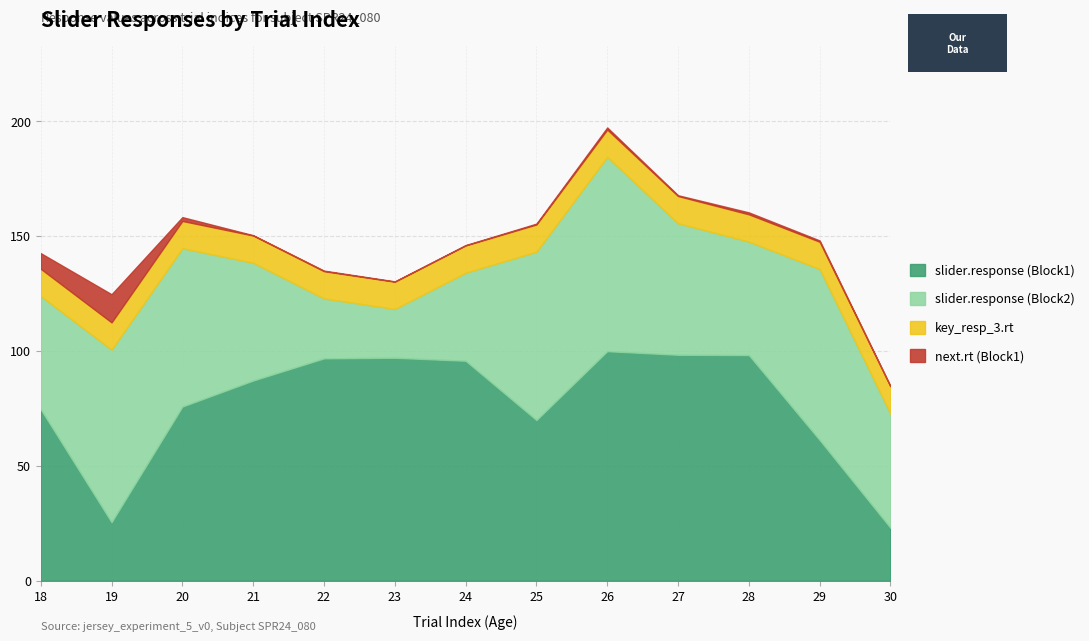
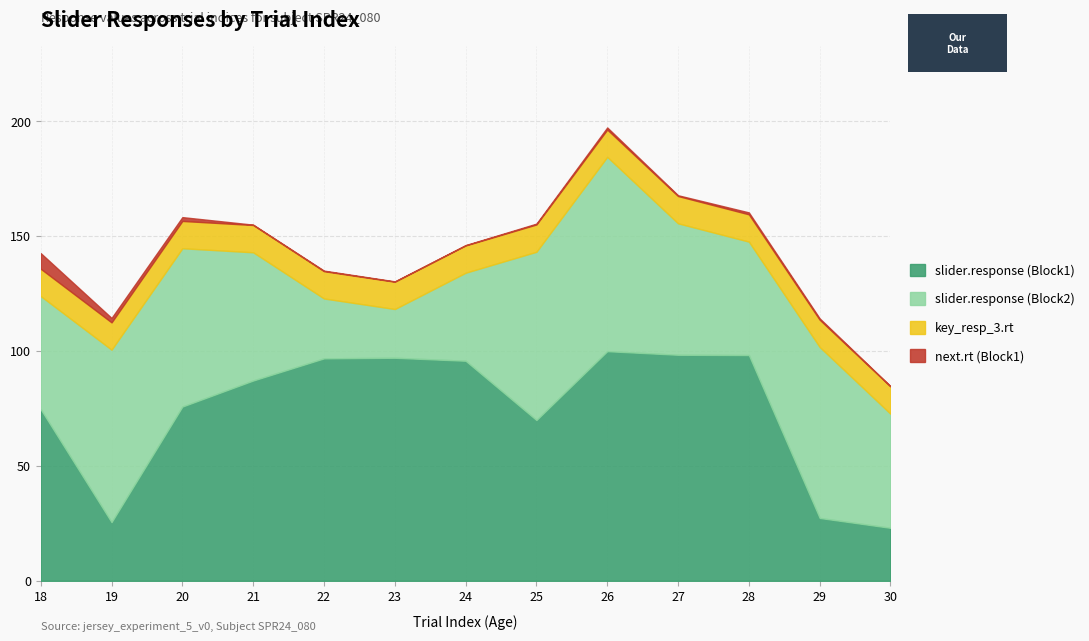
next.rt (Block1), 19: 12 -> 2
slider.response (Block2), 21: 51 -> 56
slider.response (Block1), 29: 61 -> 27
